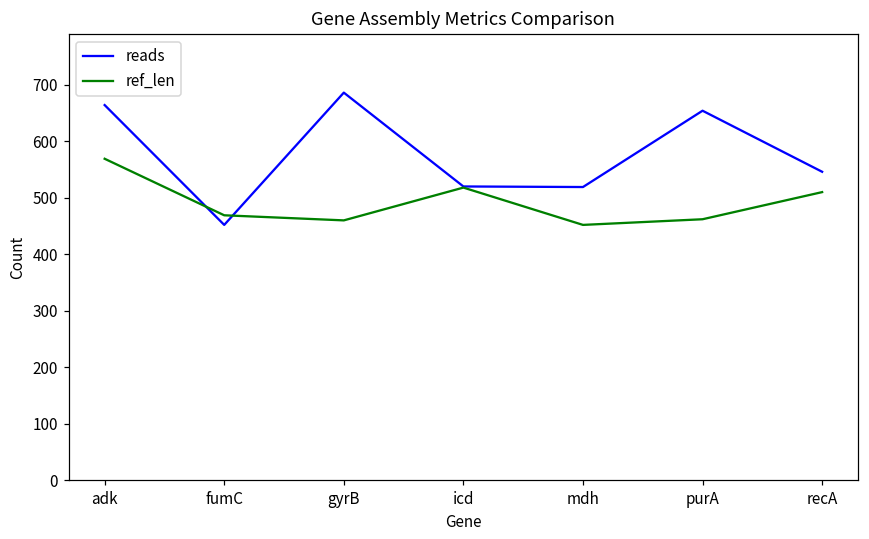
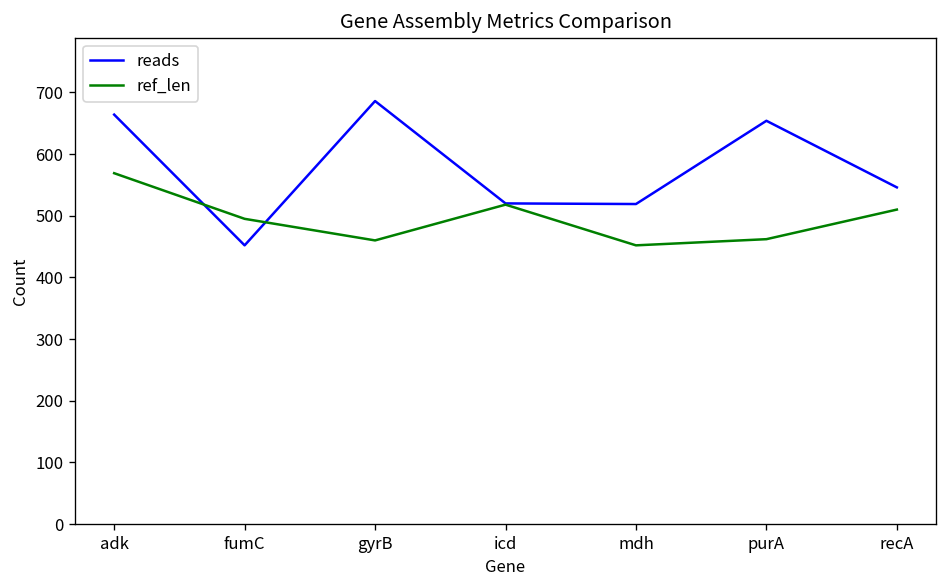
ref_len, fumC: 470 -> 500
